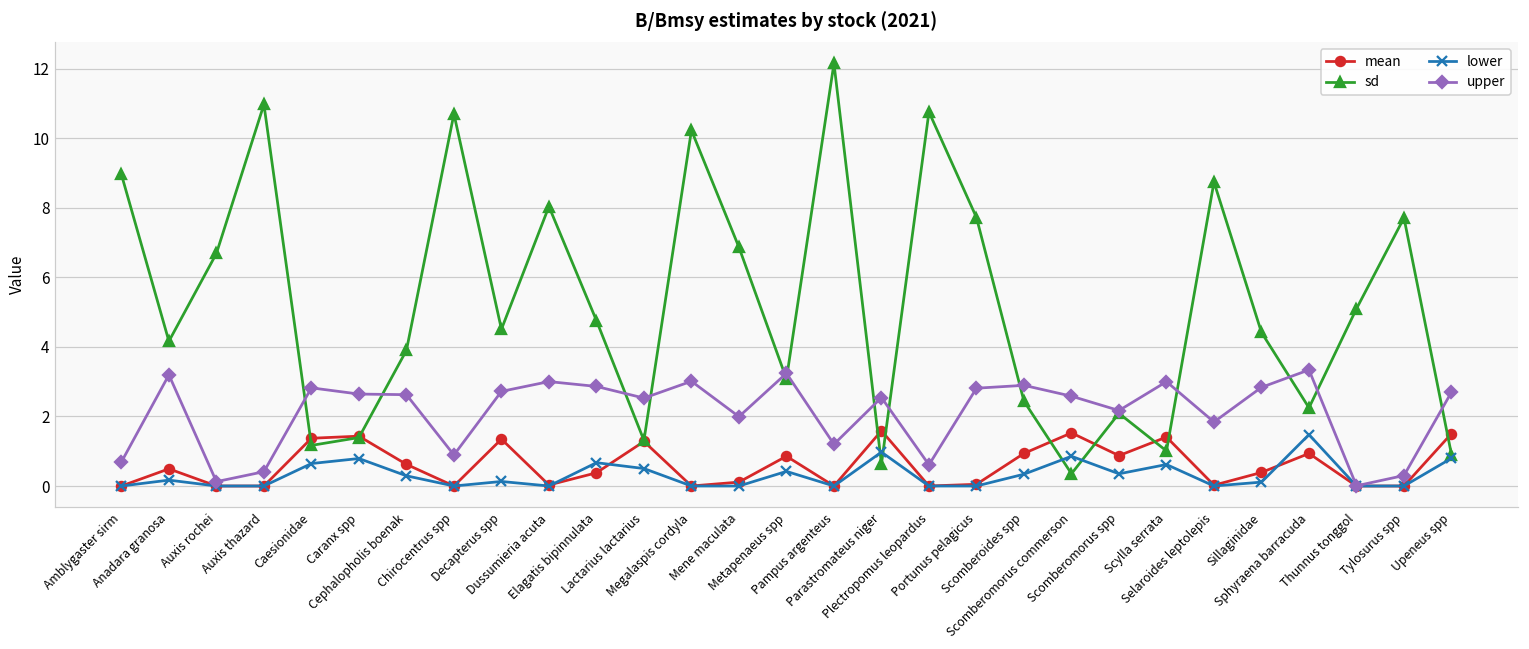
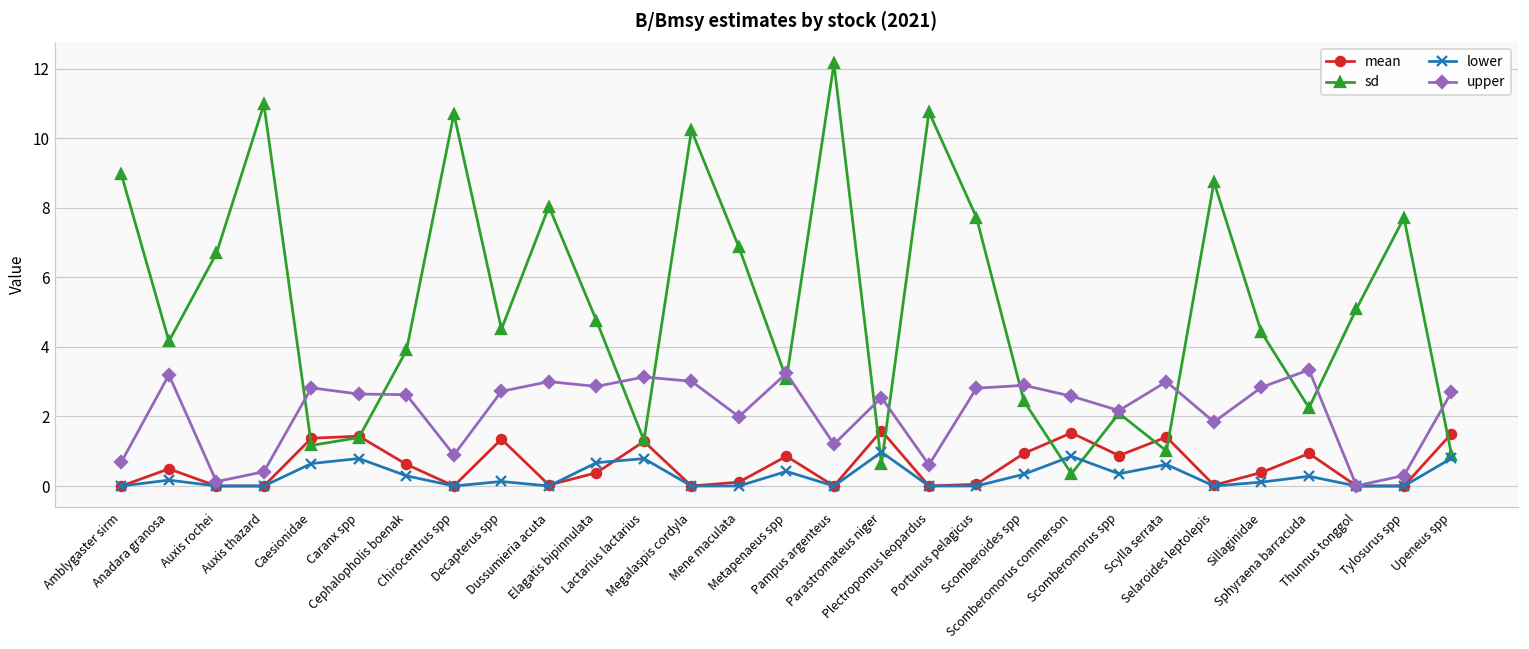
lower, Lactarius lactarius: 0.5 -> 0.8
upper, Lactarius lactarius: 2.5 -> 3.1
lower, Sphyraena barracuda: 1.5 -> 0.3
